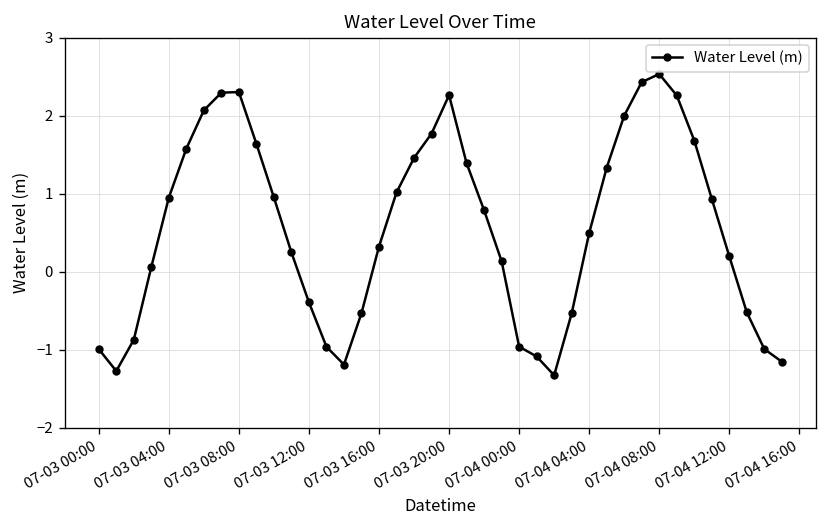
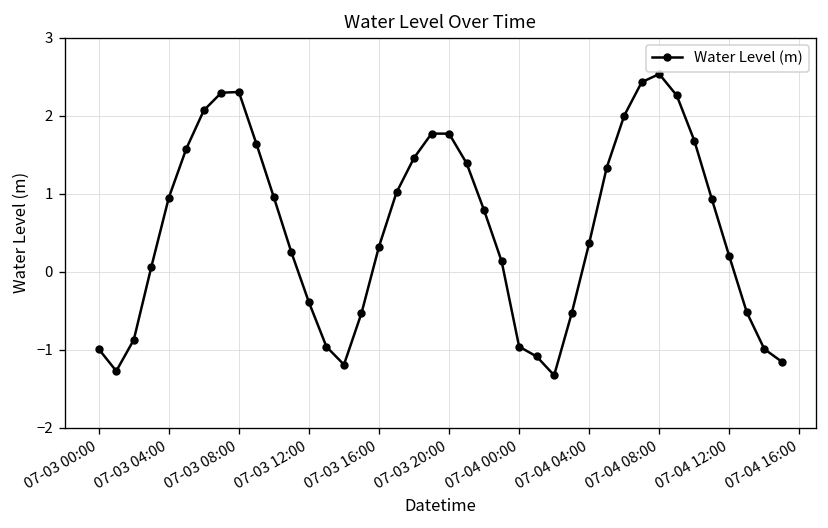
07-03 20:00: 2.3 -> 1.8
07-04 04:00: 0.5 -> 0.4
